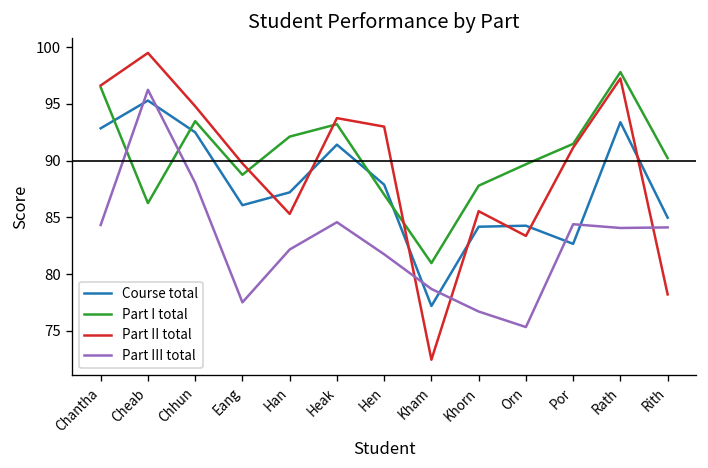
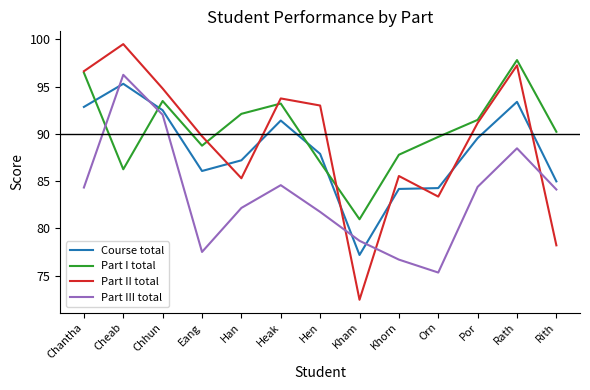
Part III total, Chhun: 88 -> 92
Course total, Por: 83 -> 90
Part III total, Rath: 84 -> 88
